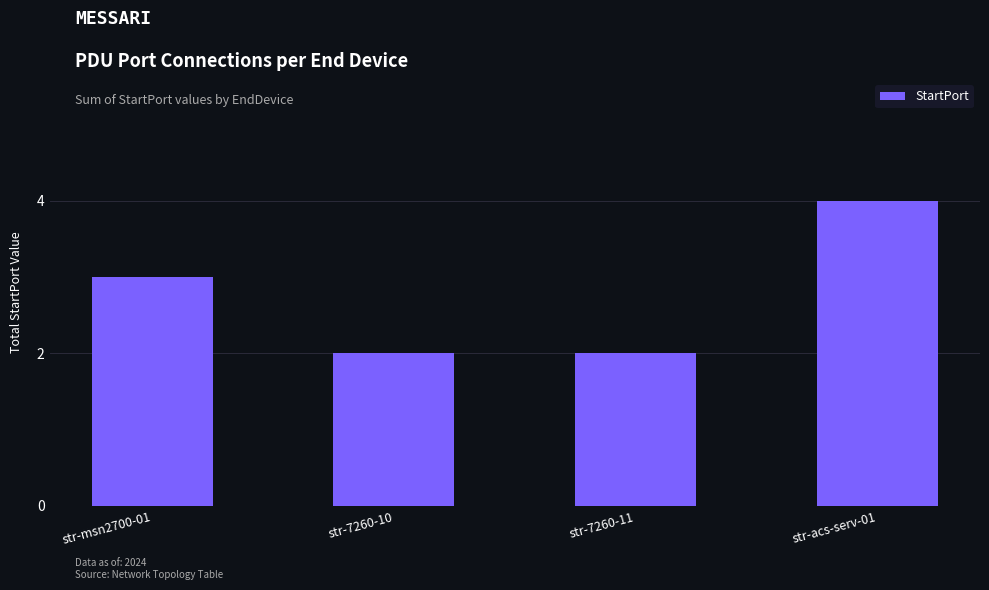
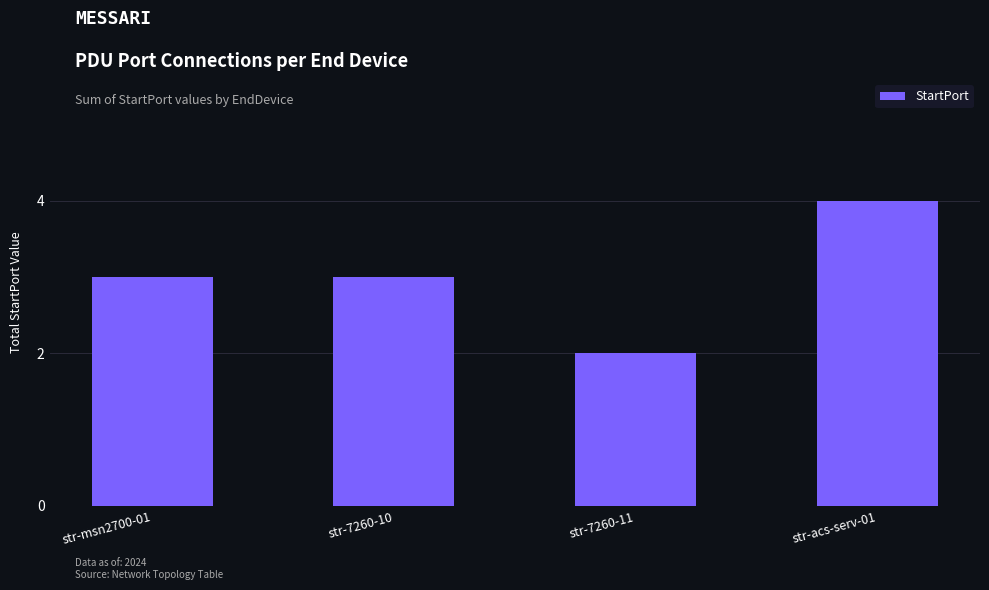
str-7260-10: 2 -> 3
